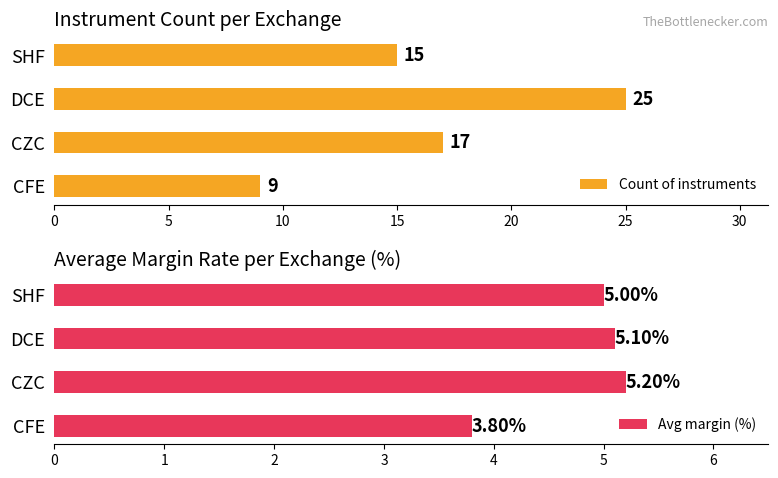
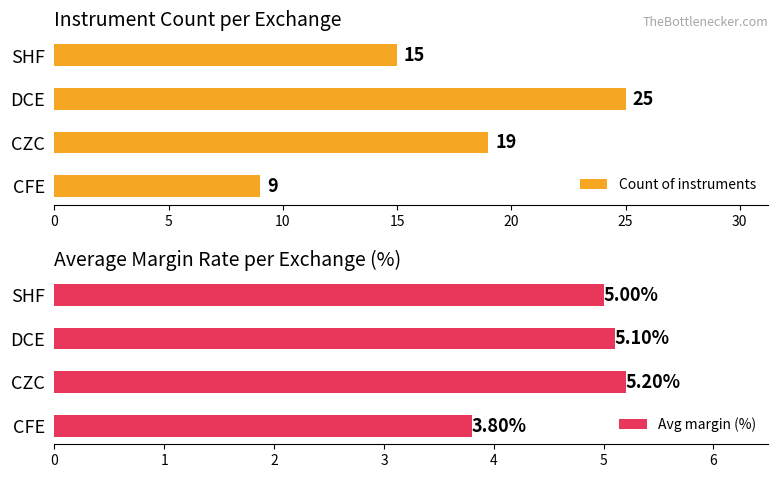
Instrument Count per Exchange, CZC: 17 -> 19
